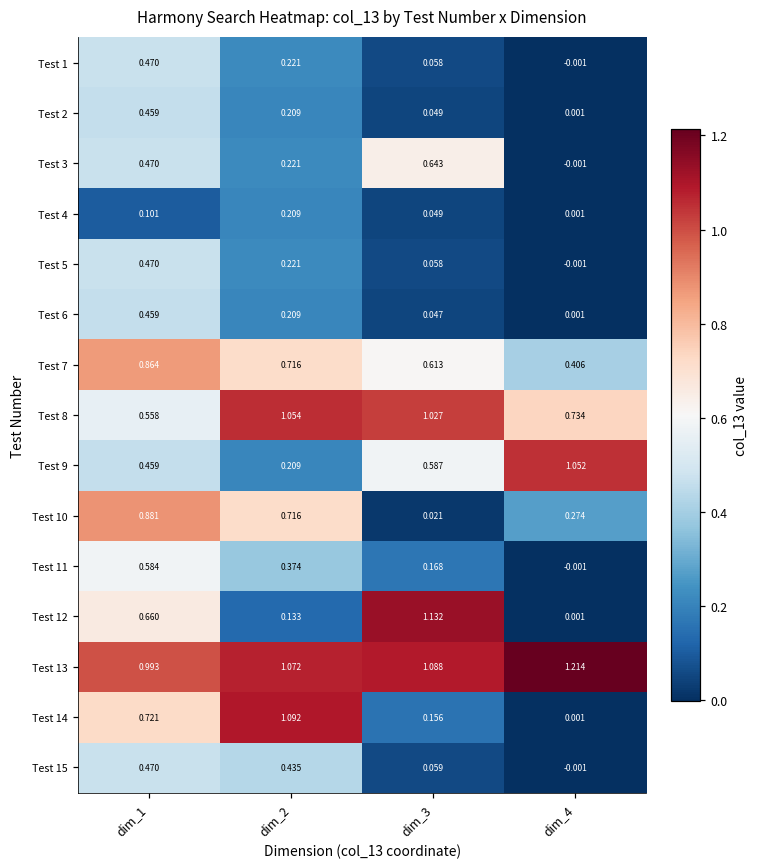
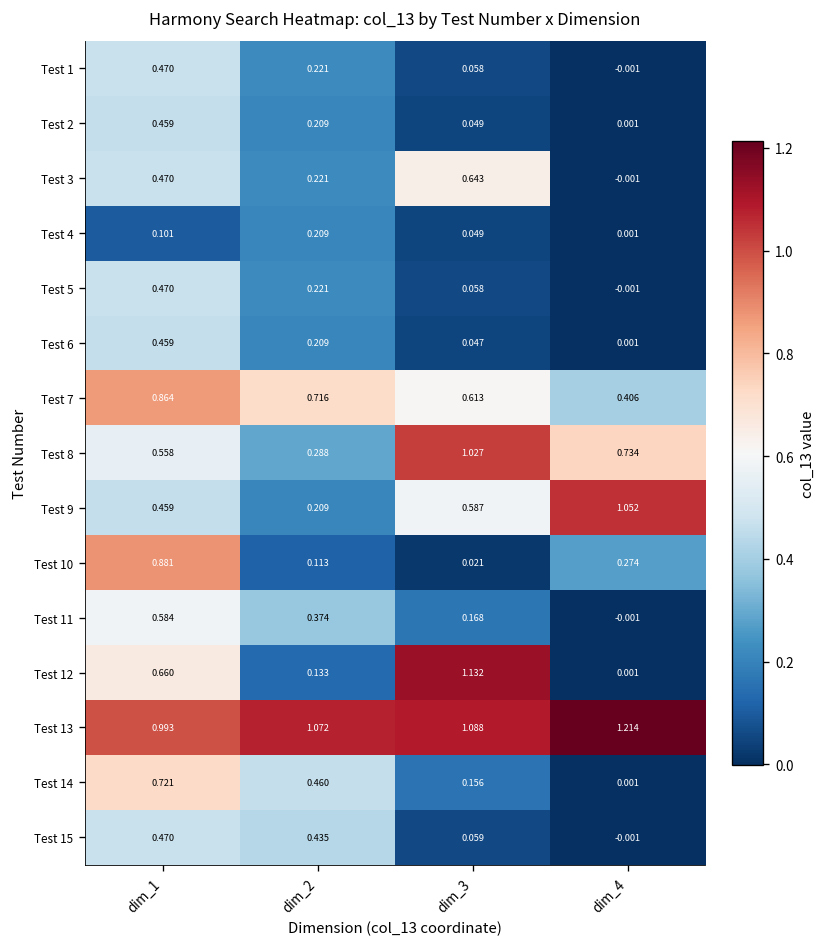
Test 8, dim_2: 1.054 -> 0.288
Test 10, dim_2: 0.716 -> 0.113
Test 14, dim_2: 1.092 -> 0.460
